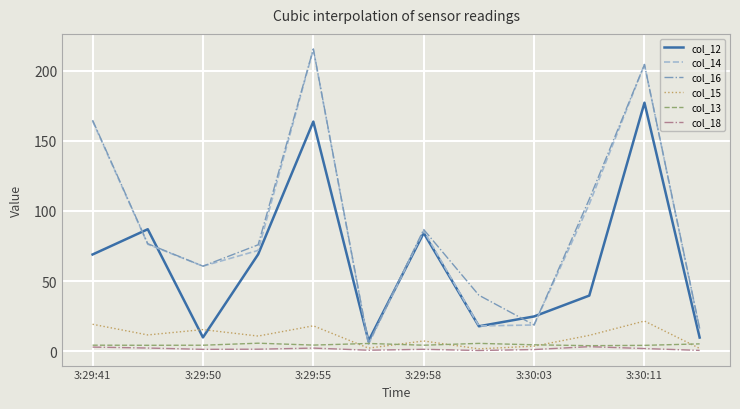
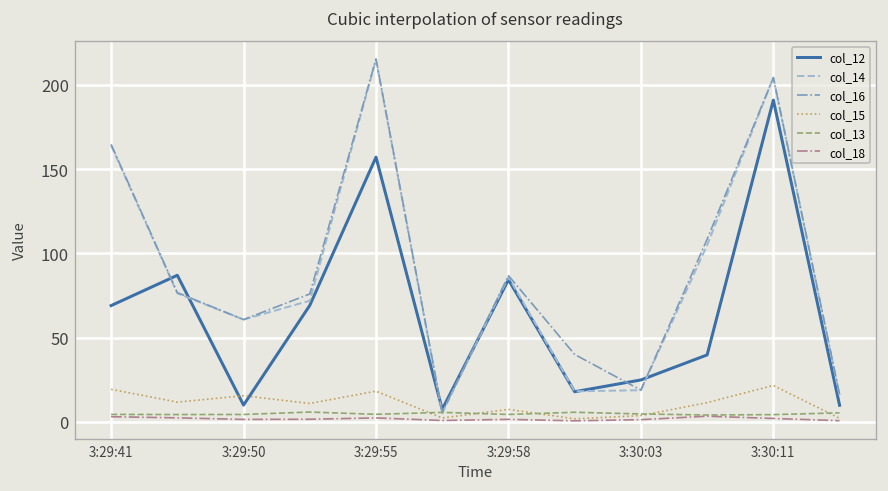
col_12, 3:29:55: 164 -> 157
col_12, 3:30:11: 177 -> 191
